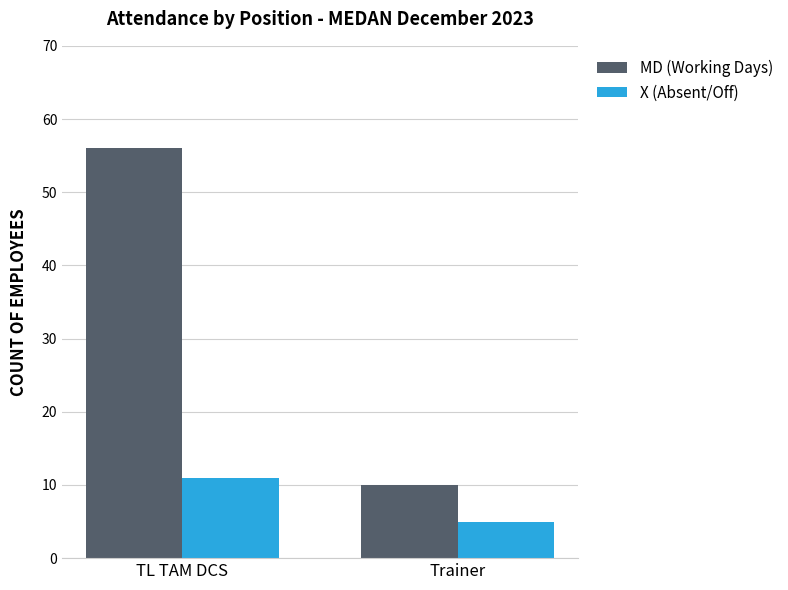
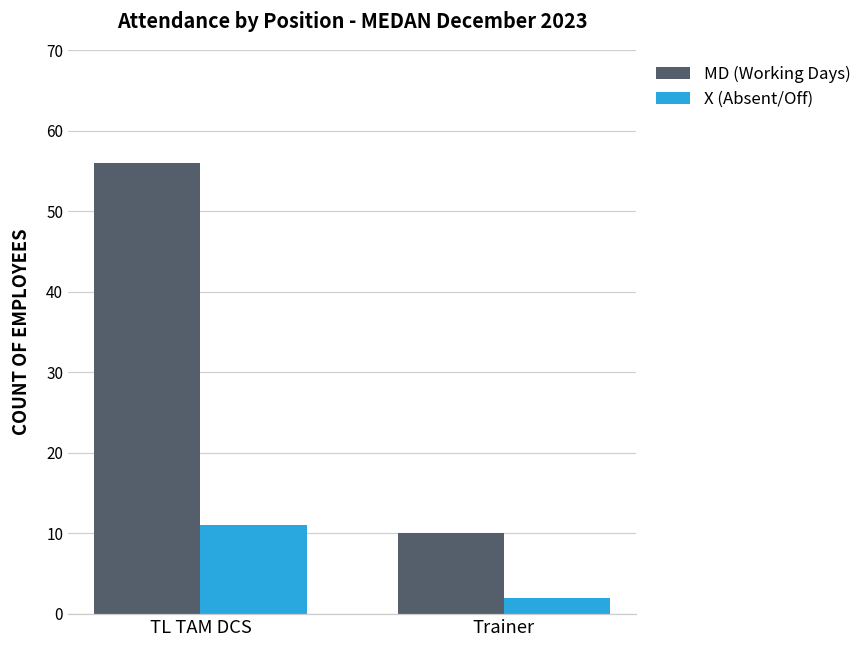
X (Absent/Off), Trainer: 5 -> 2
